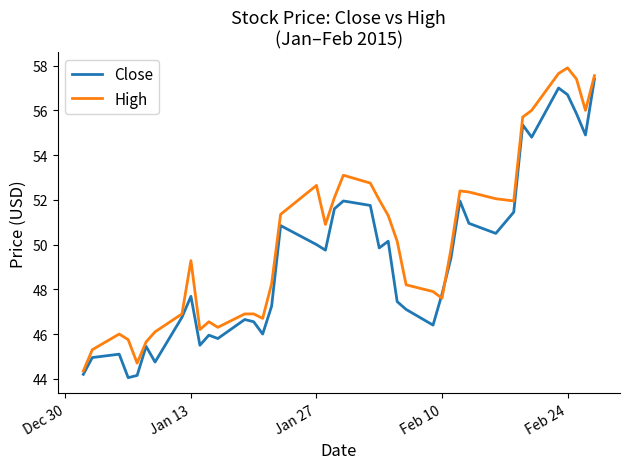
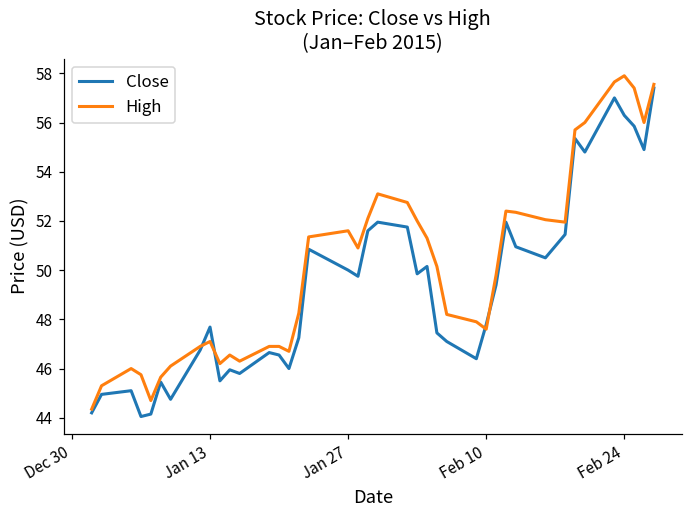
High, Jan 13: 49.3 -> 47.1
High, Jan 27: 52.6 -> 51.6
Close, Feb 24: 56.7 -> 56.3
